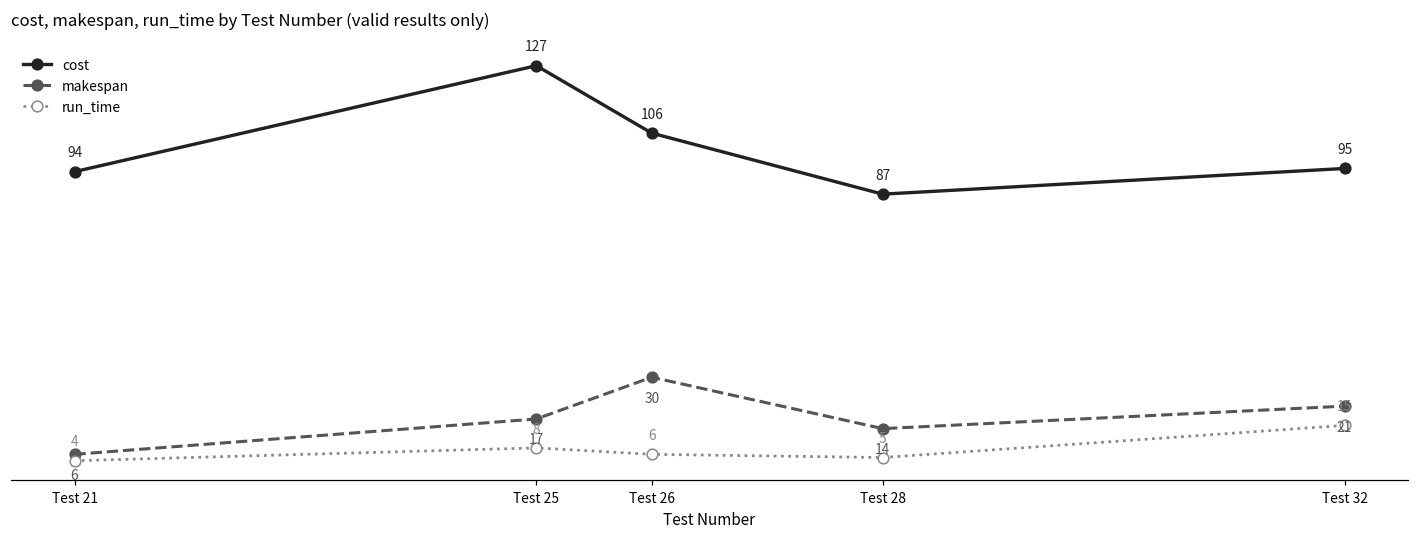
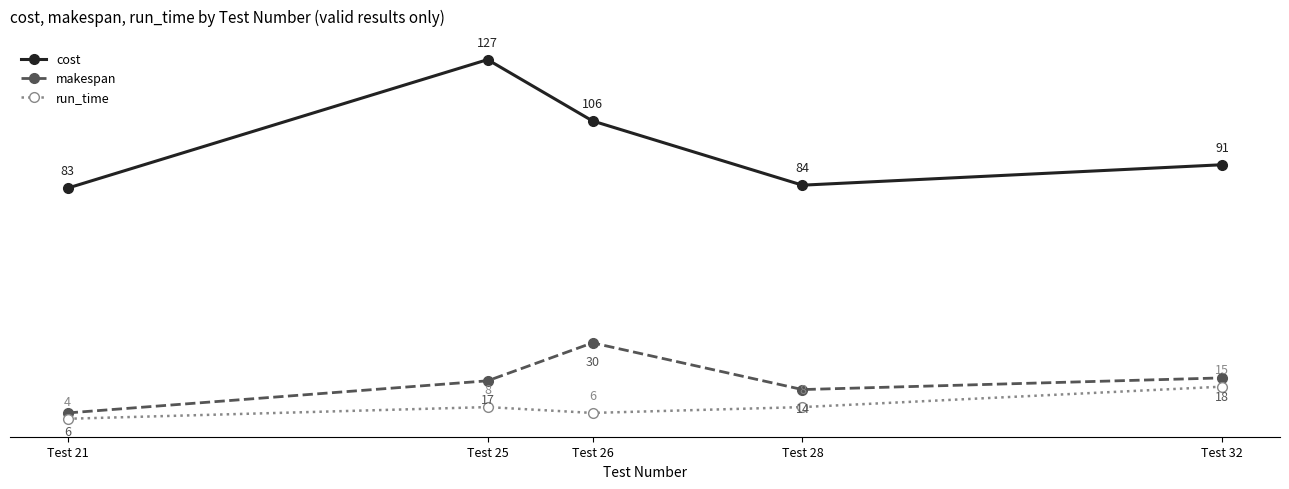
cost, Test 21: 94 -> 83
cost, Test 28: 87 -> 84
run_time, Test 28: 5 -> 8
cost, Test 32: 95 -> 91
makespan, Test 32: 21 -> 18
